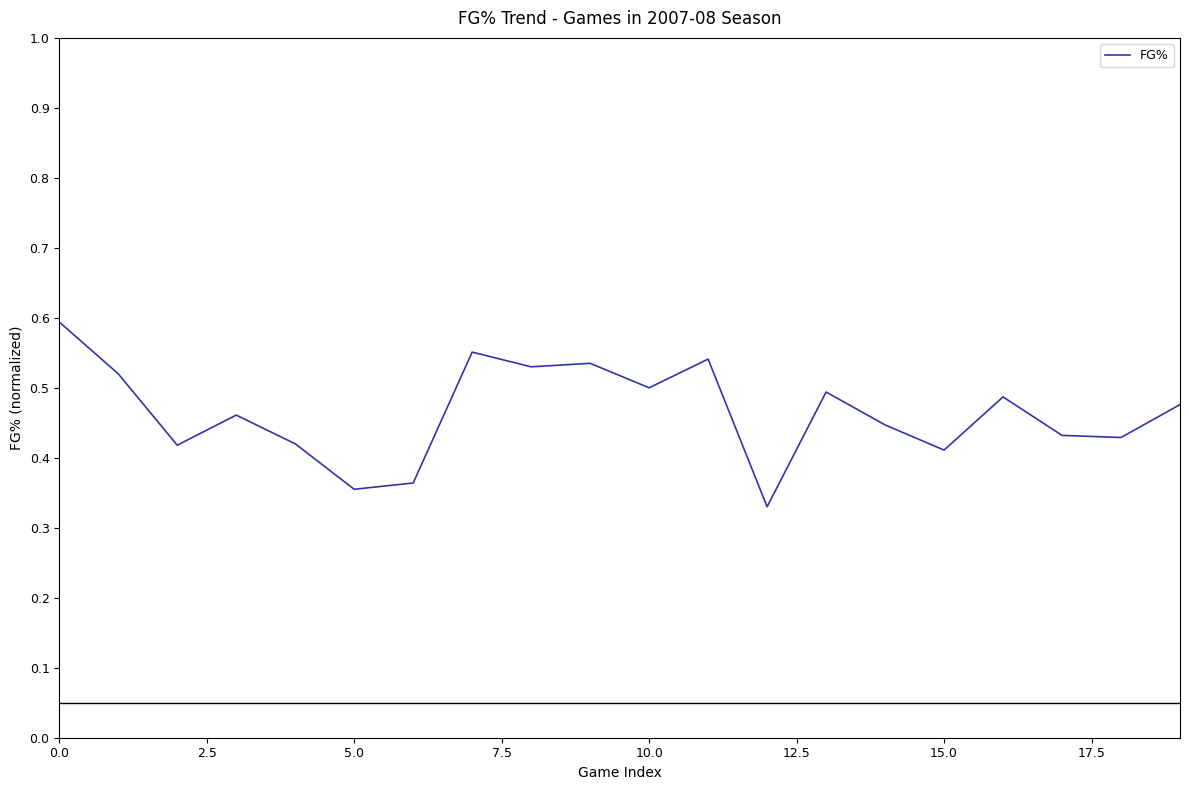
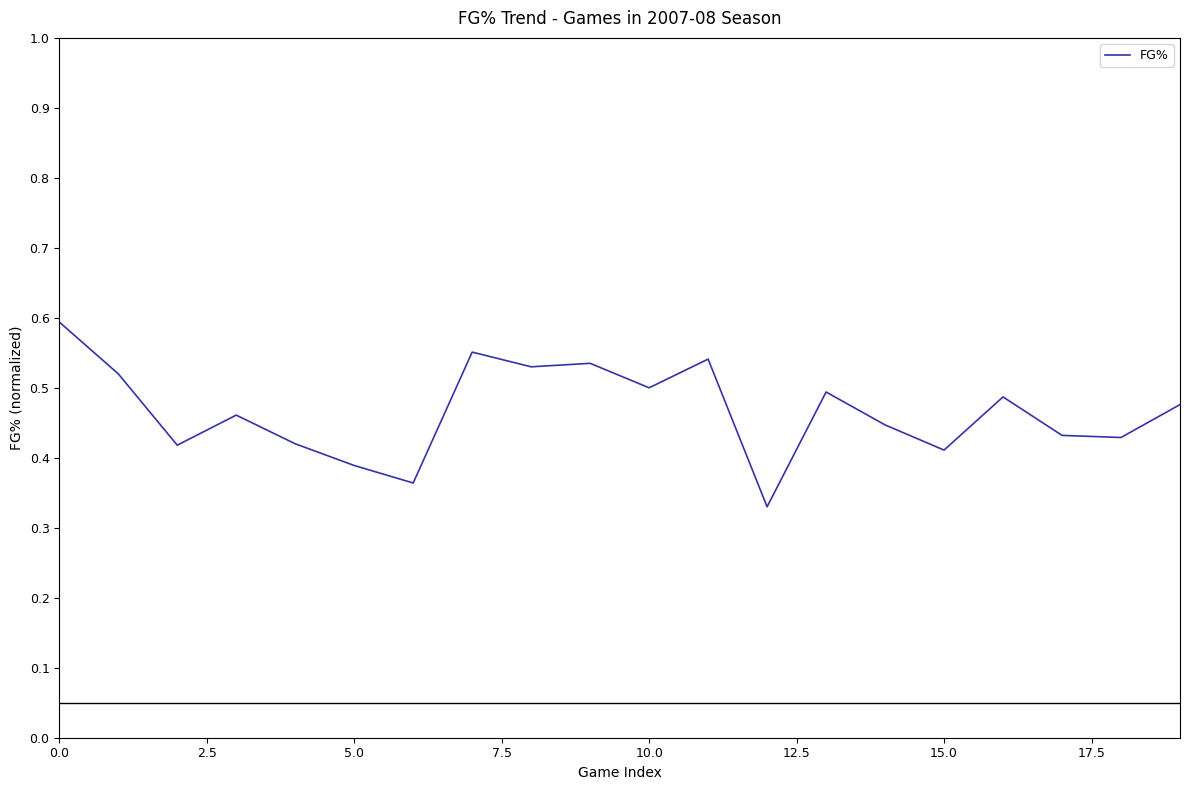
5.0: 0.36 -> 0.39
